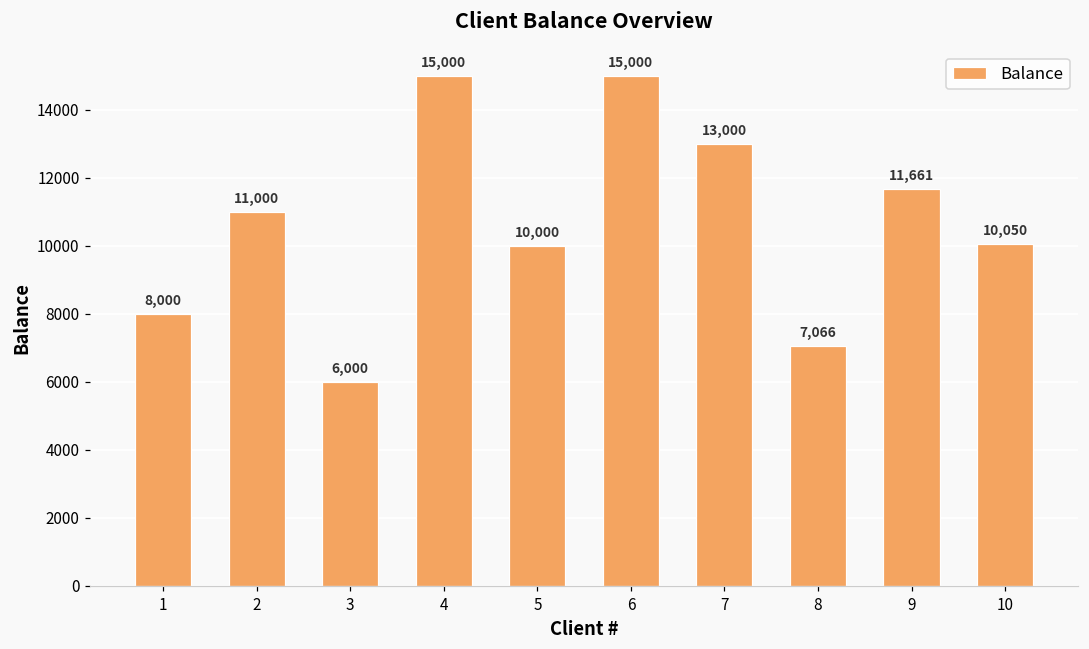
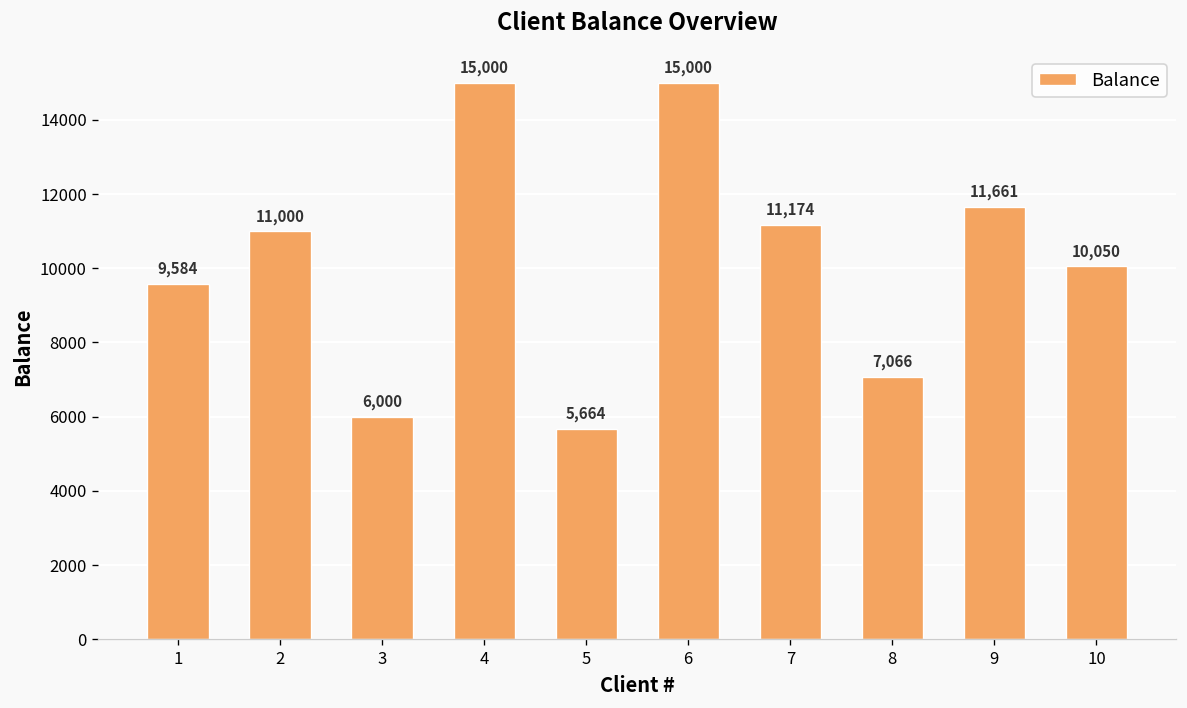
1: 8,000 -> 9,584
5: 10,000 -> 5,664
7: 13,000 -> 11,174
